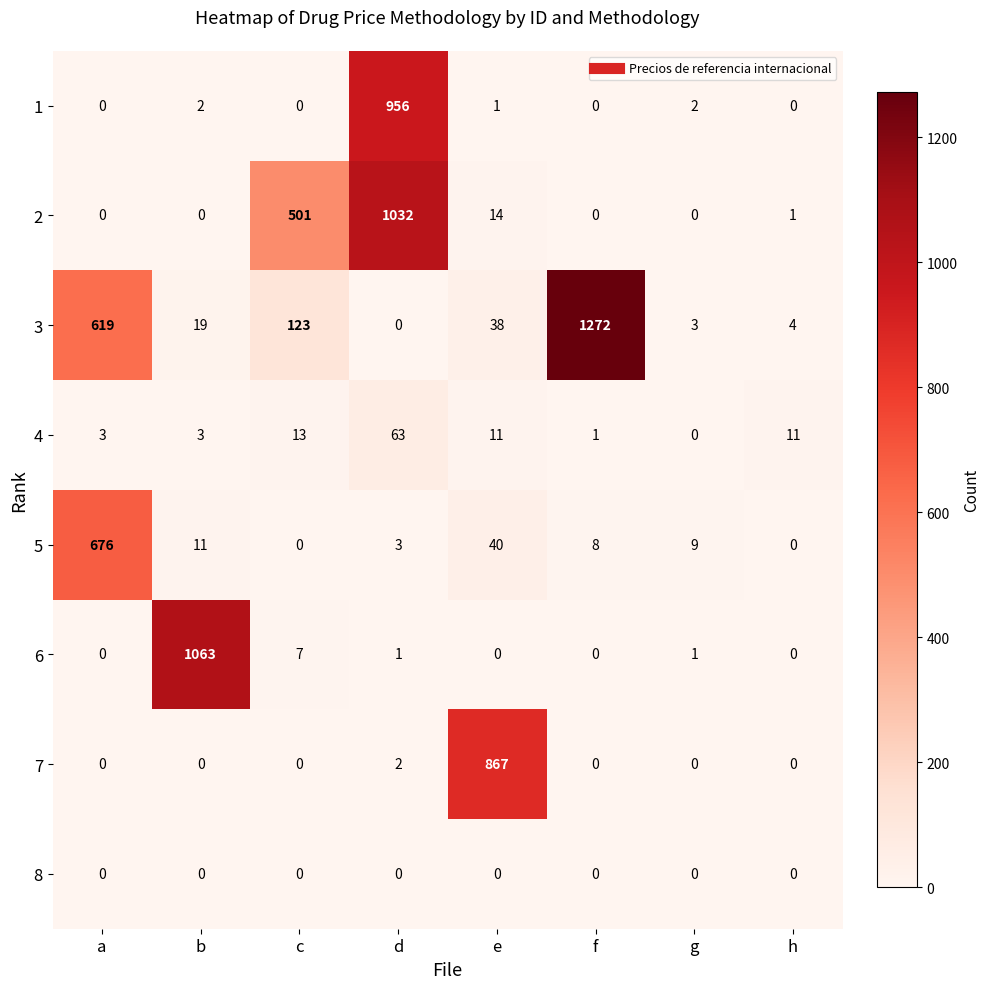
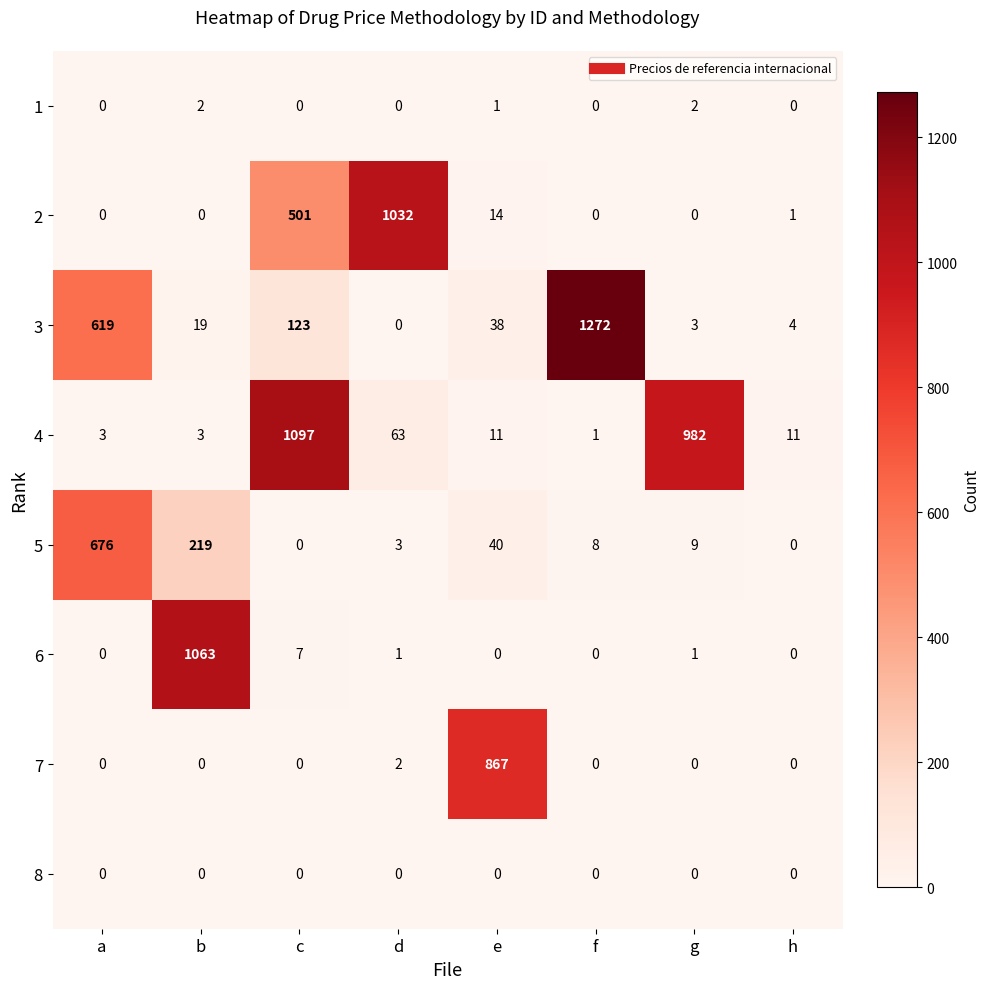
1, d: 956 -> 0
4, c: 13 -> 1097
4, g: 0 -> 982
5, b: 11 -> 219
